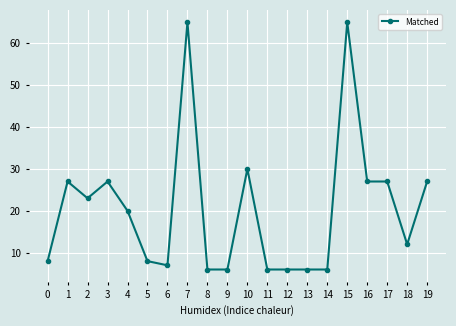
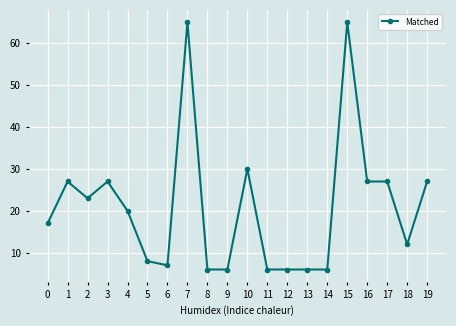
0: 8 -> 17
